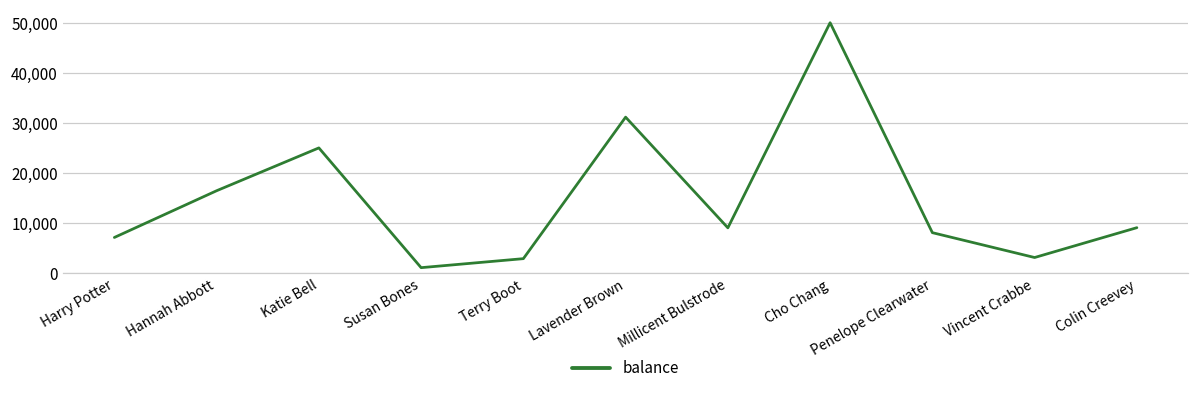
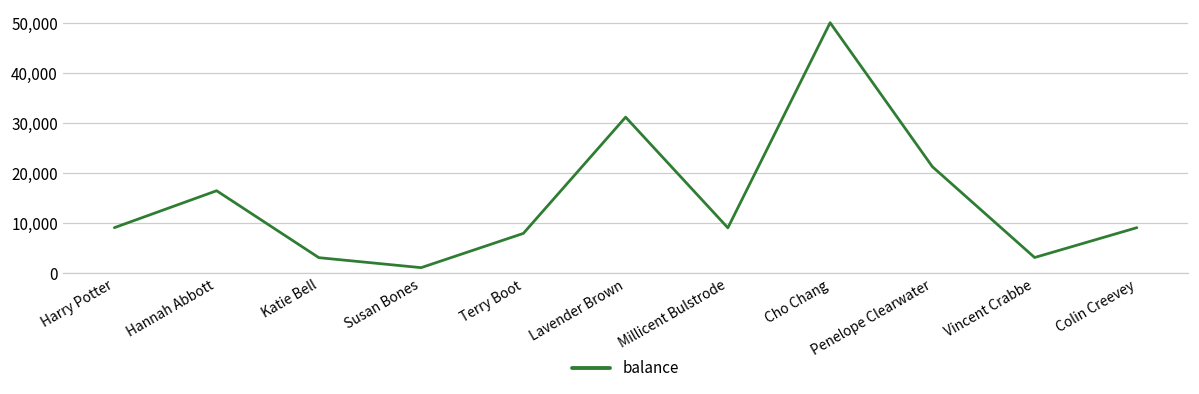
Harry Potter: 7,000 -> 9,000
Katie Bell: 25,000 -> 3,000
Terry Boot: 3,000 -> 8,000
Penelope Clearwater: 8,000 -> 21,000
